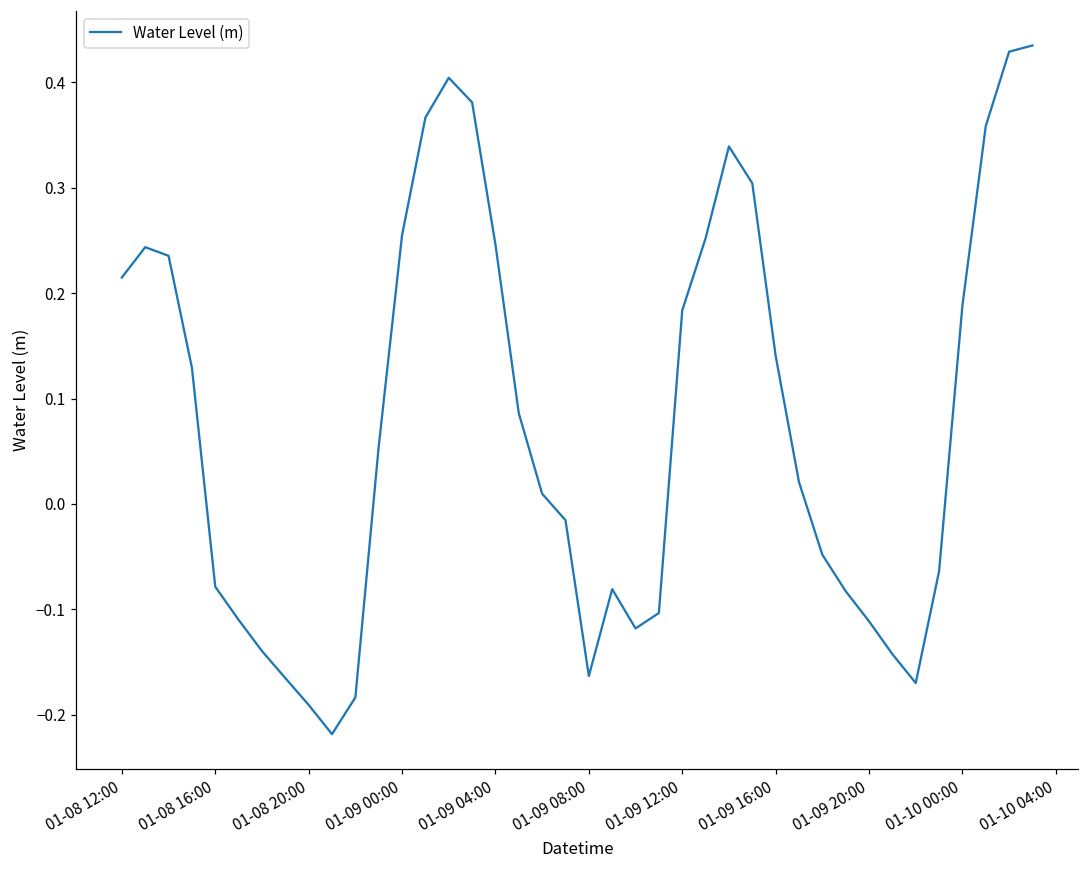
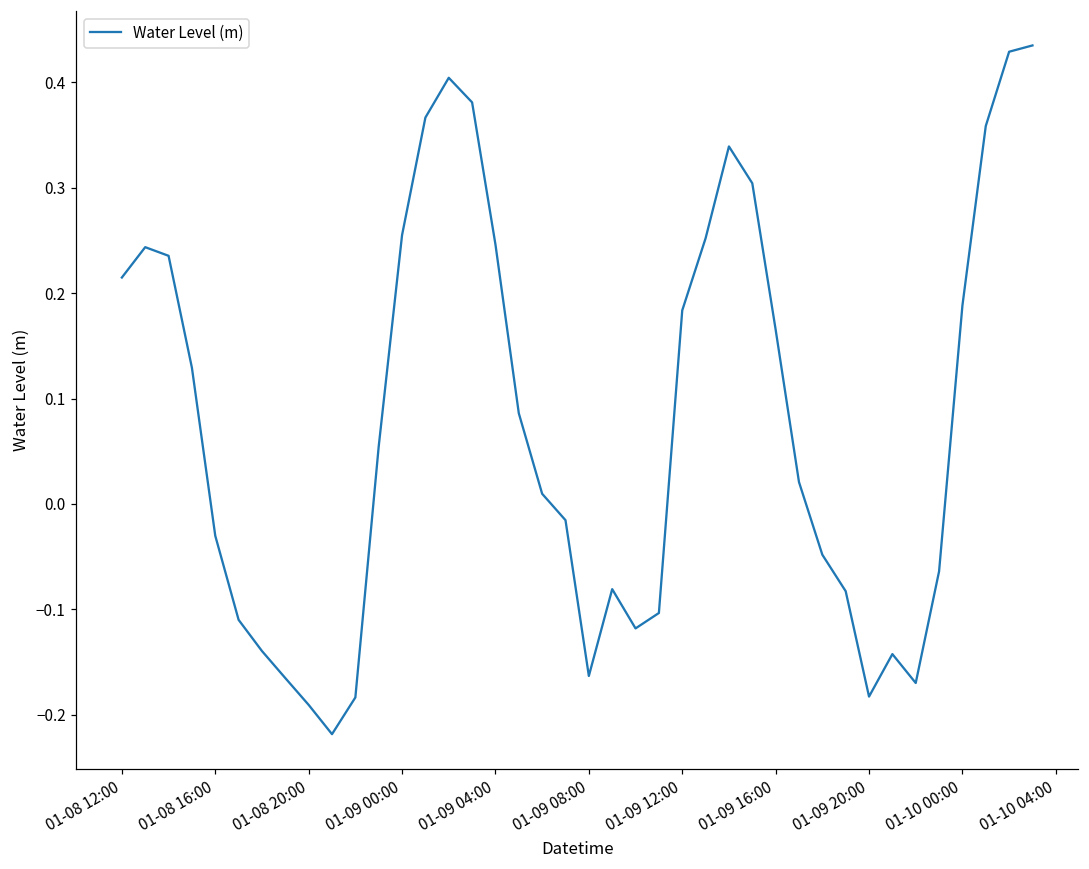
01-08 16:00: -0.08 -> -0.03
01-09 16:00: 0.14 -> 0.17
01-09 20:00: -0.11 -> -0.18
